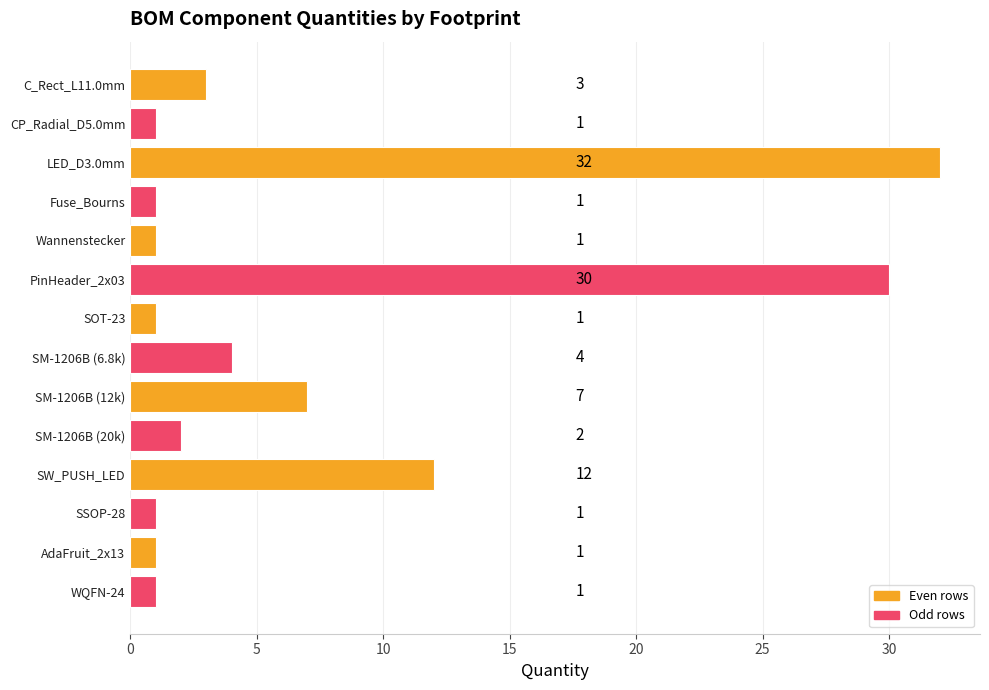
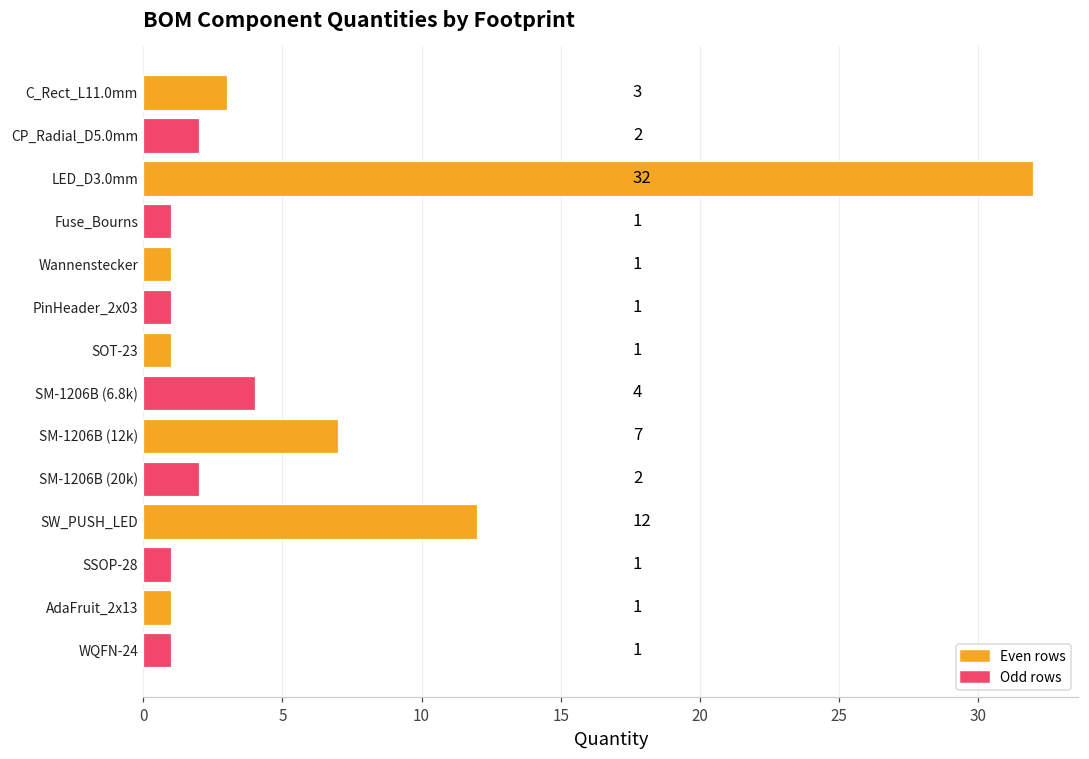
CP_Radial_D5.0mm: 1 -> 2
PinHeader_2x03: 30 -> 1
